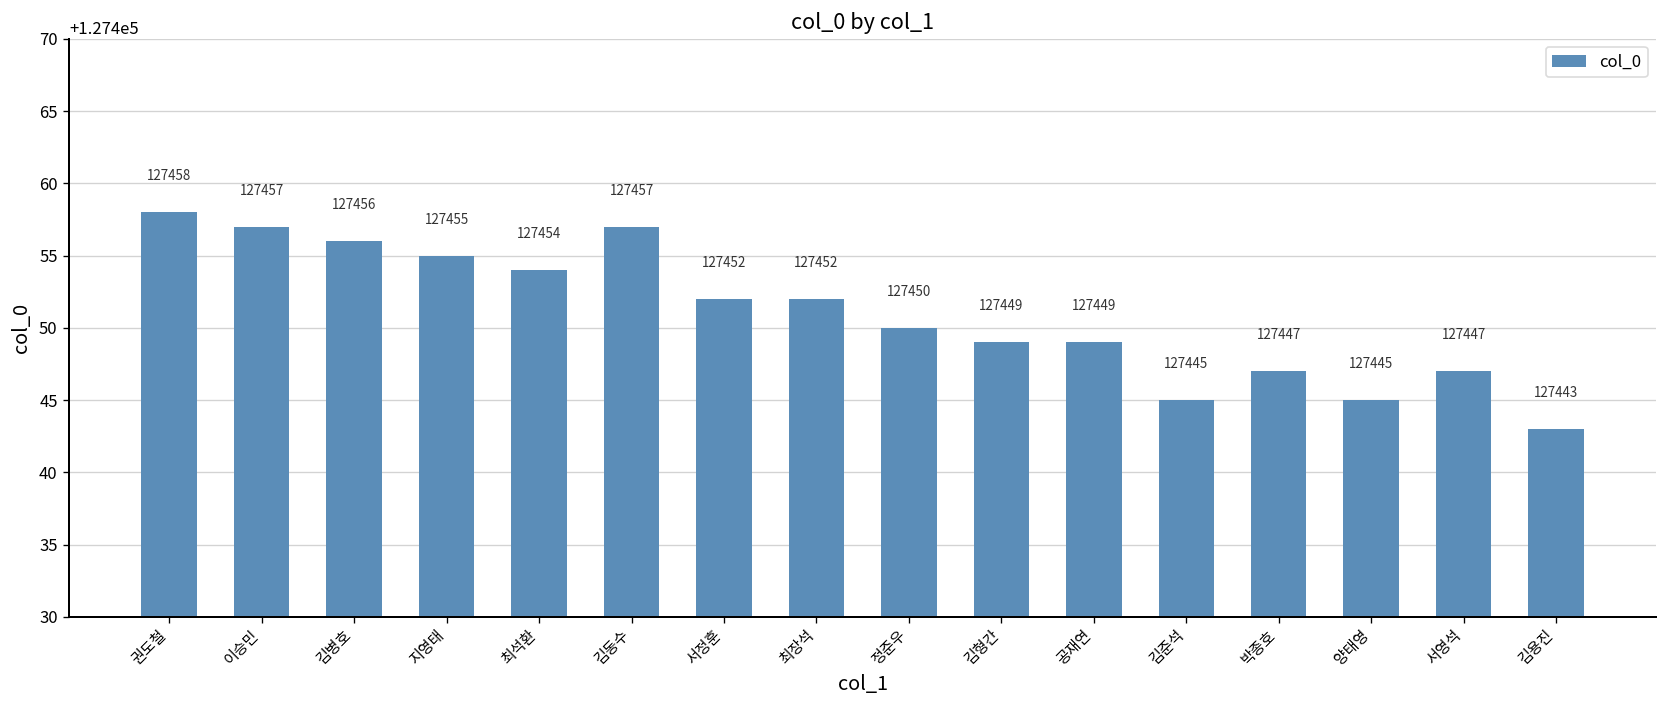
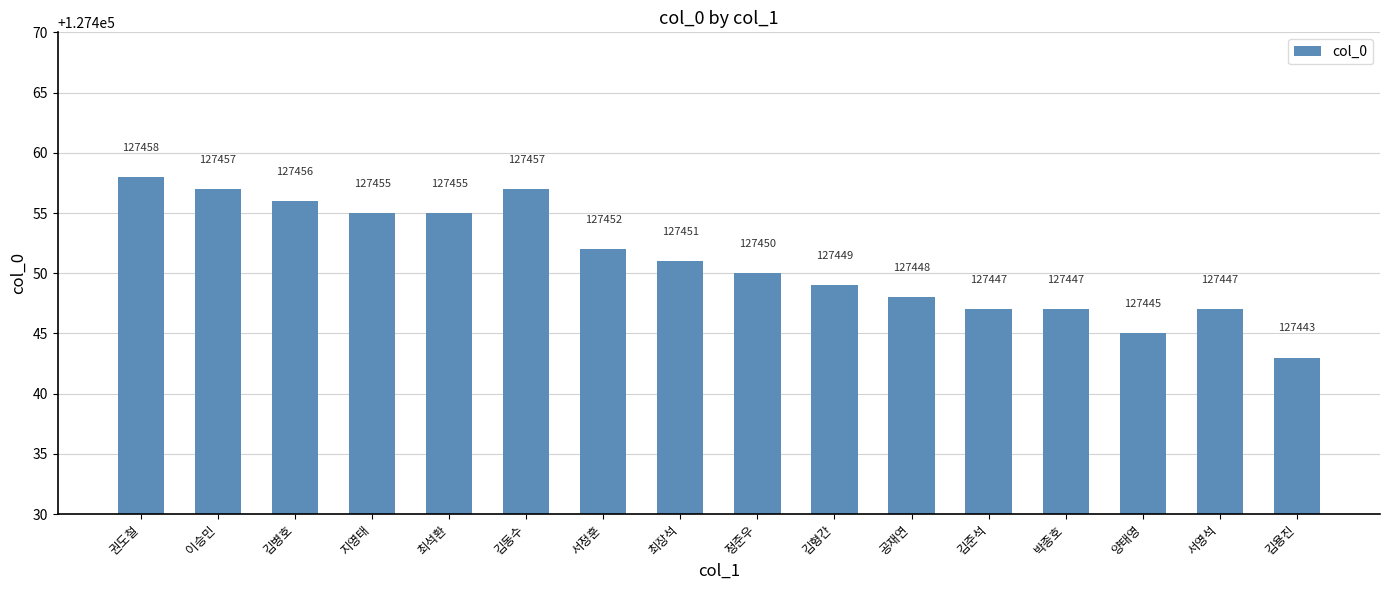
최석환: 127454 -> 127455
최장석: 127452 -> 127451
공재연: 127449 -> 127448
김준석: 127445 -> 127447
